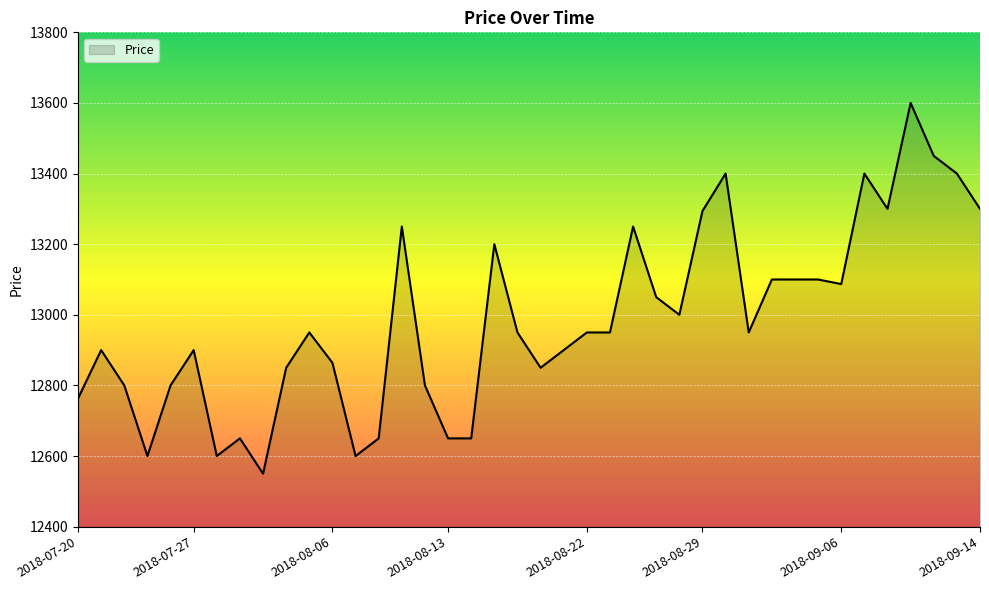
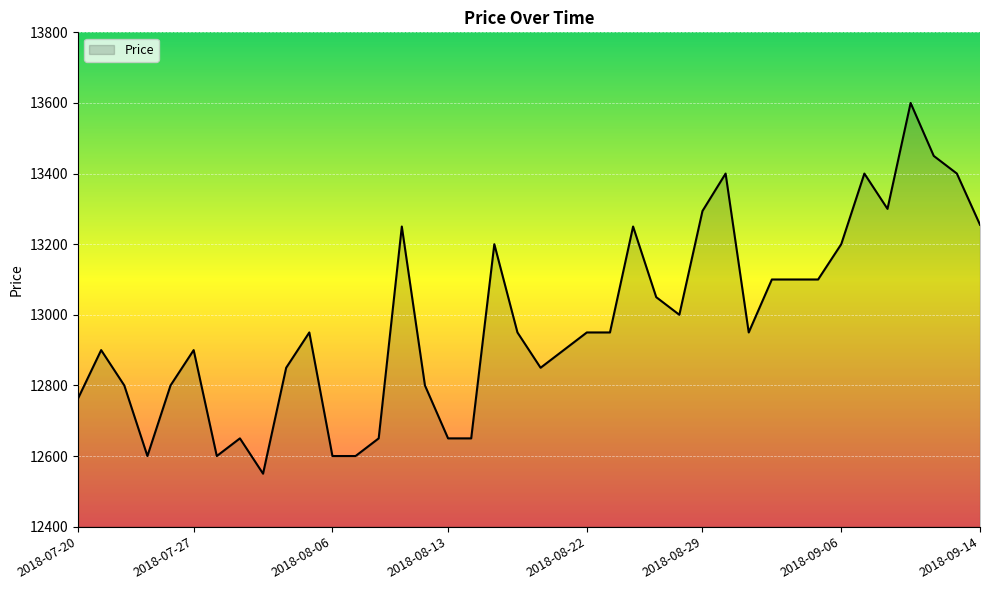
2018-08-06: 12860 -> 12600
2018-09-06: 13090 -> 13200
2018-09-14: 13300 -> 13260
